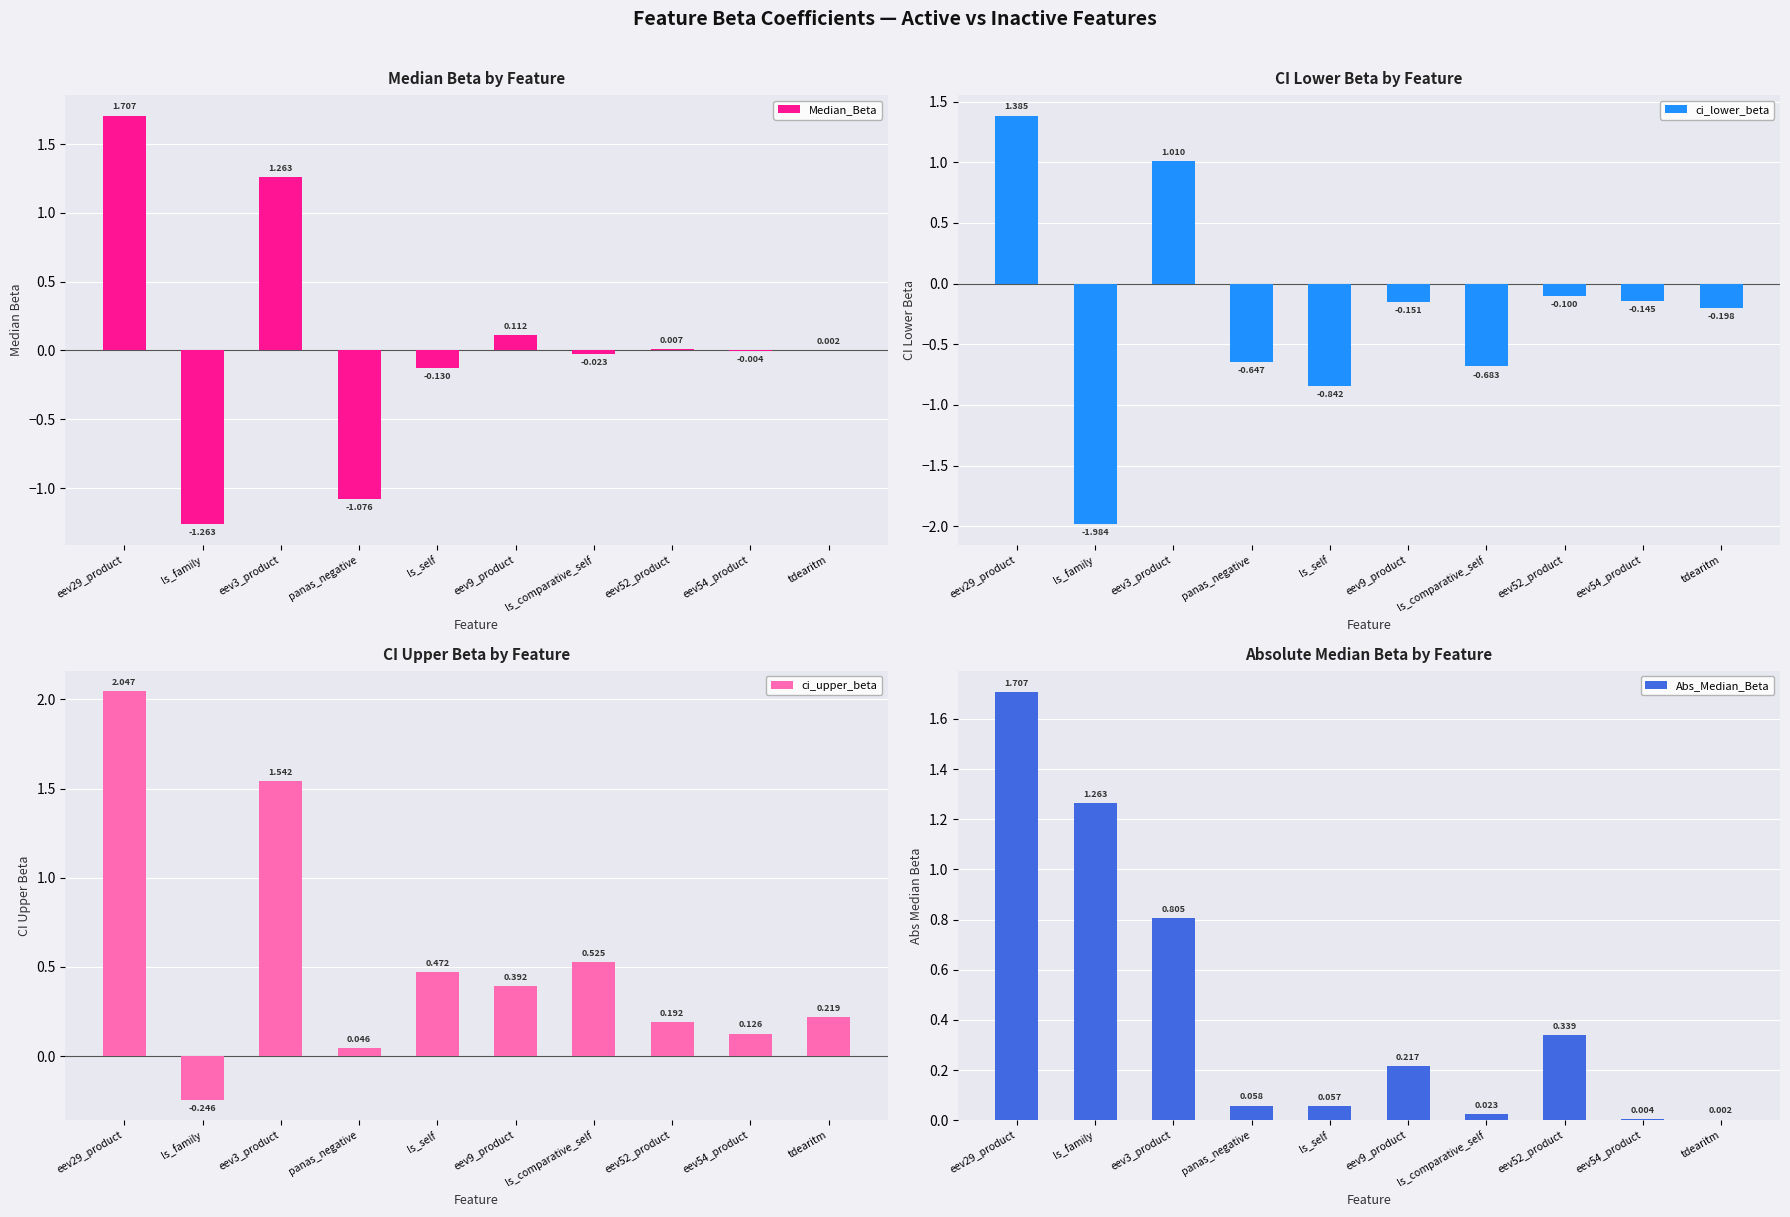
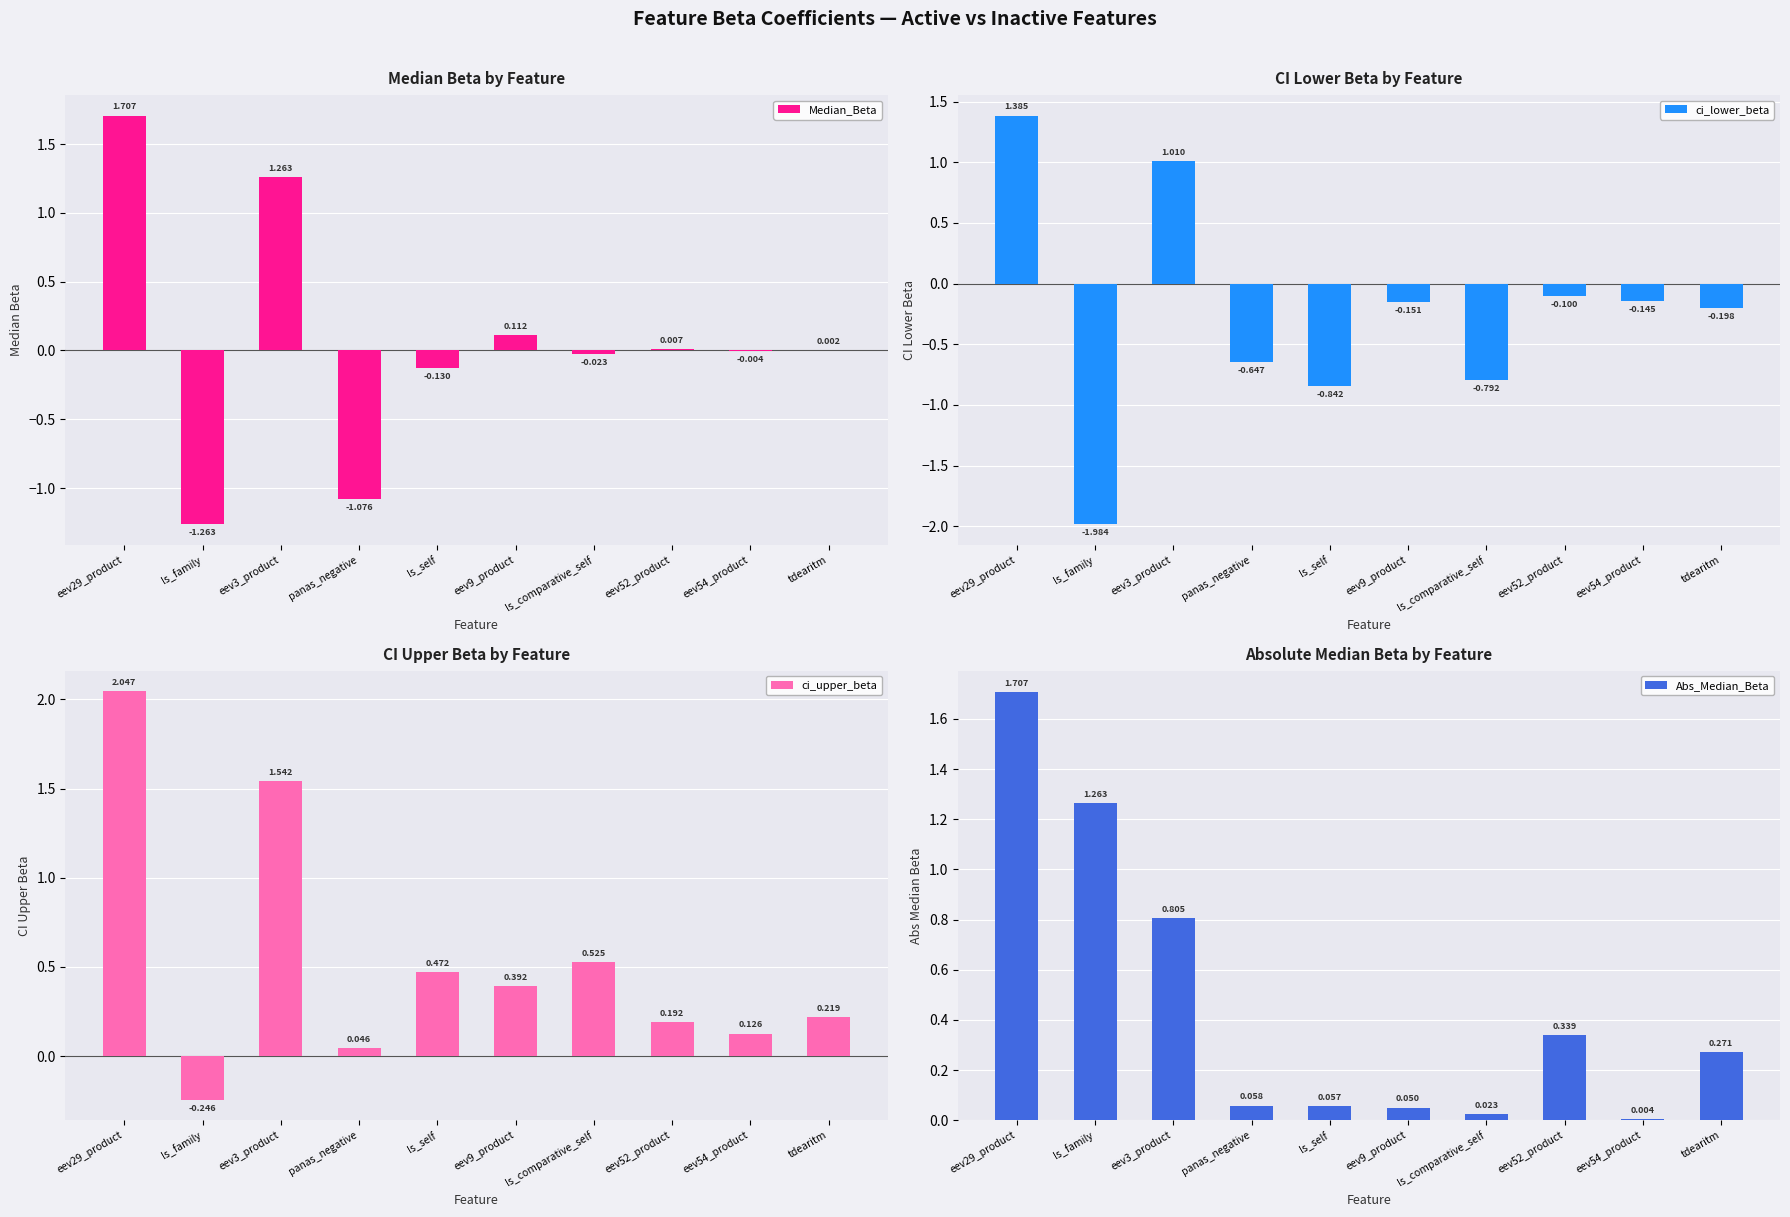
CI Lower Beta by Feature, ls_comparative_self: -0.683 -> -0.792
Absolute Median Beta by Feature, eev9_product: 0.217 -> 0.050
Absolute Median Beta by Feature, tdearitm: 0.002 -> 0.271
